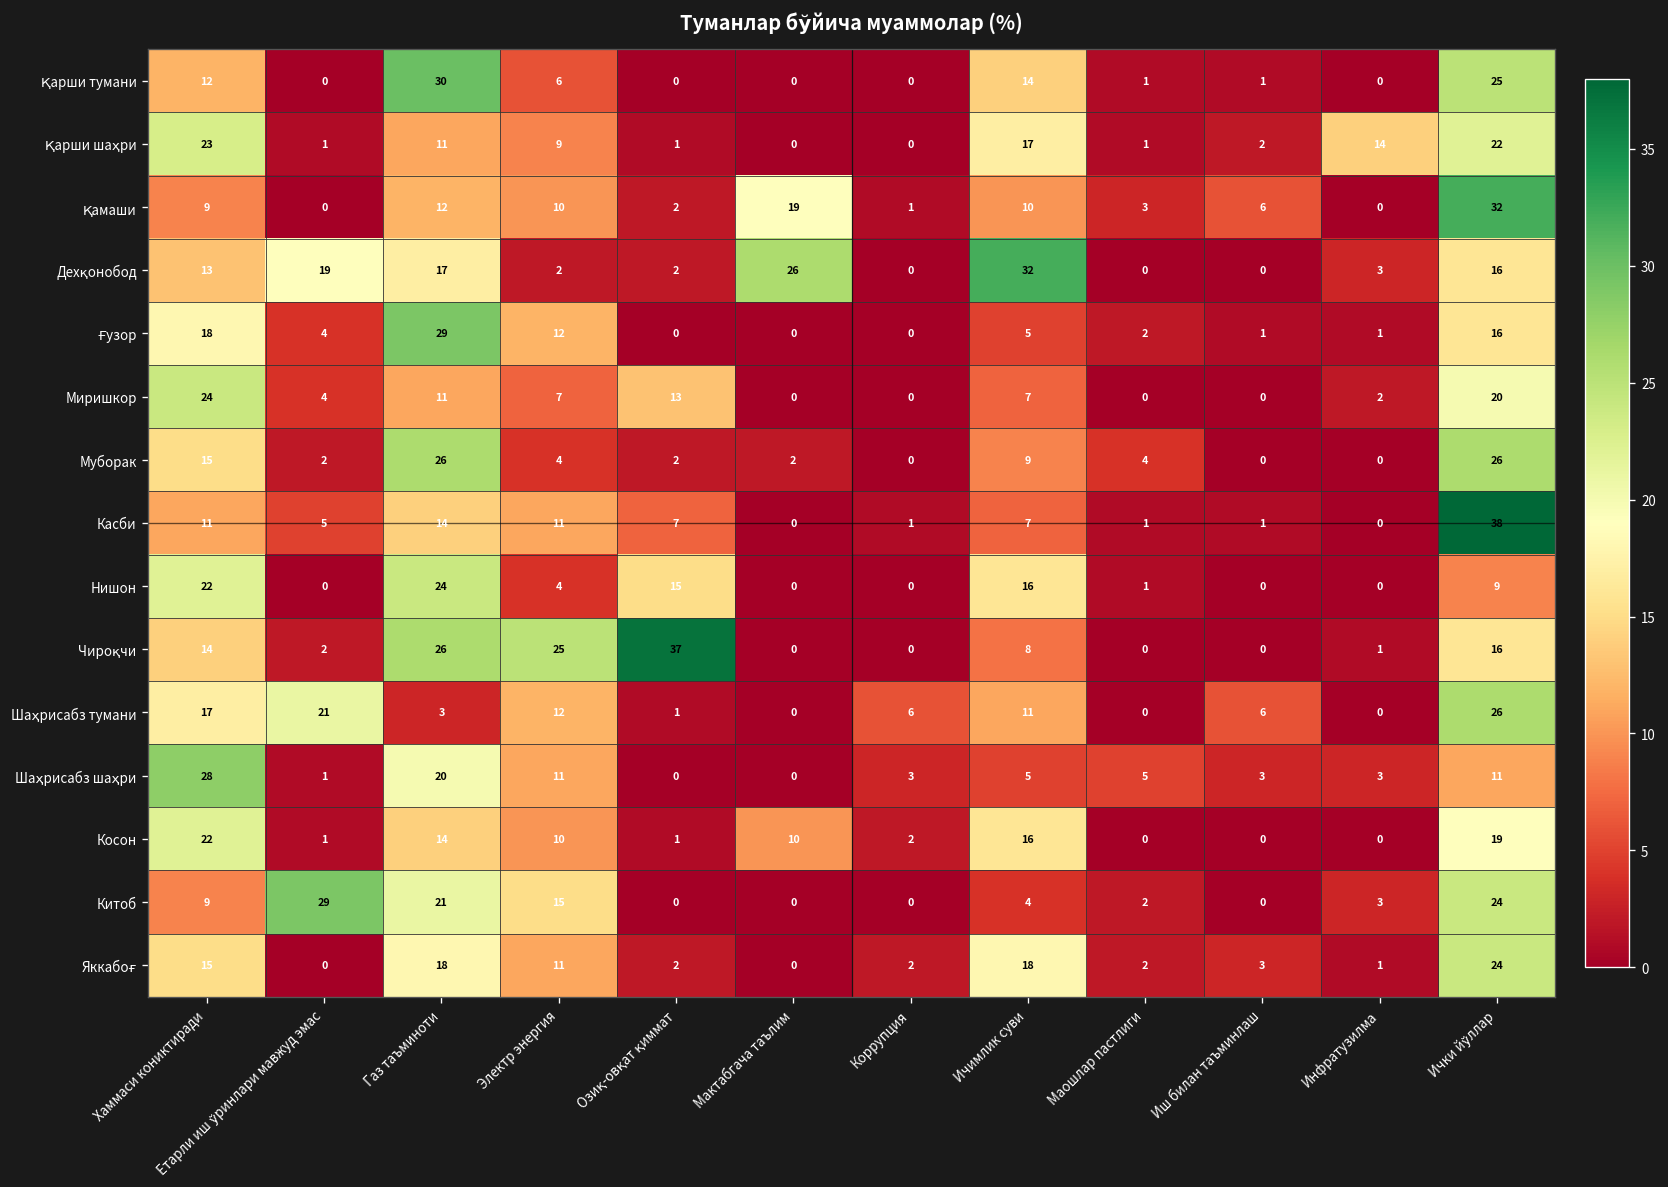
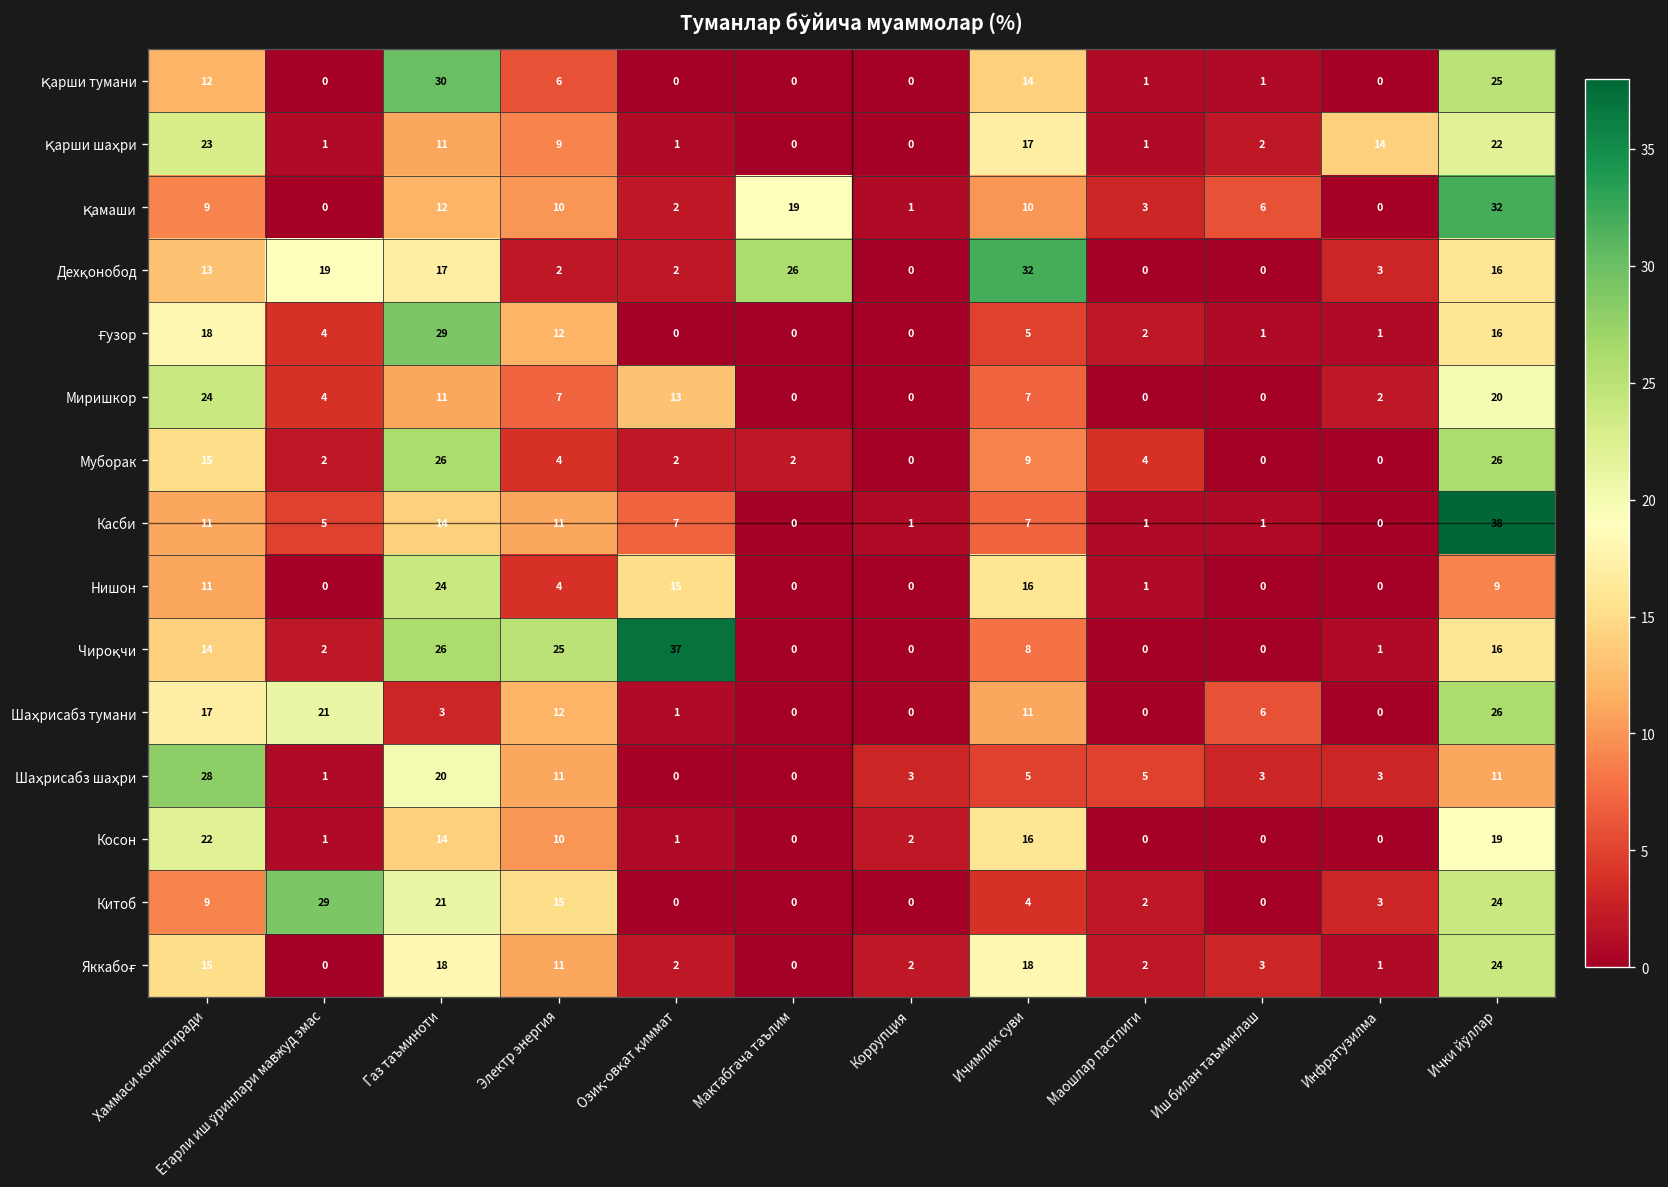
Нишон, Хаммаси кониктиради: 22 -> 11
Шаҳрисабз тумани, Коррупция: 6 -> 0
Косон, Мактабгача таълим: 10 -> 0
